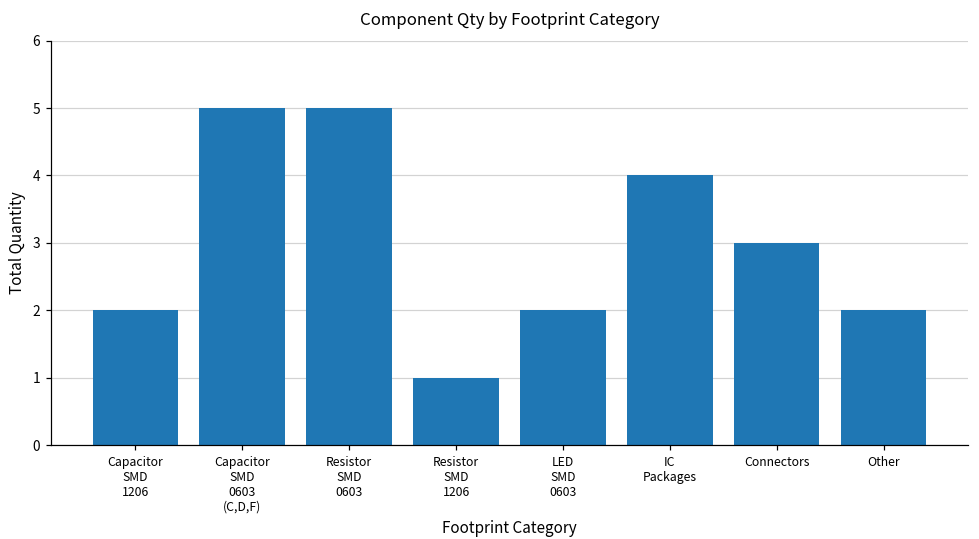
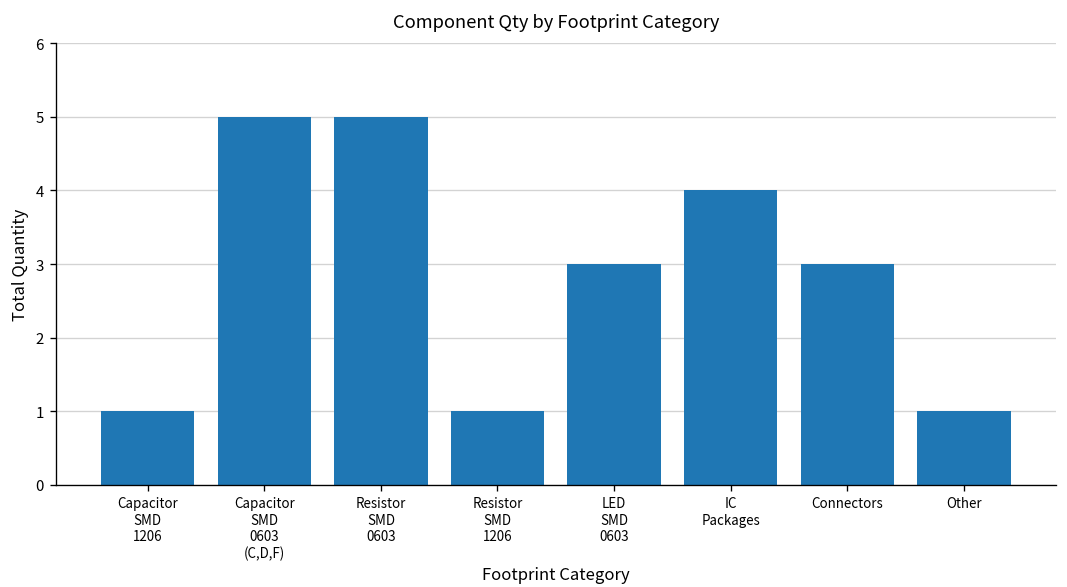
Capacitor SMD 1206: 2 -> 1
LED SMD 0603: 2 -> 3
Other: 2 -> 1
